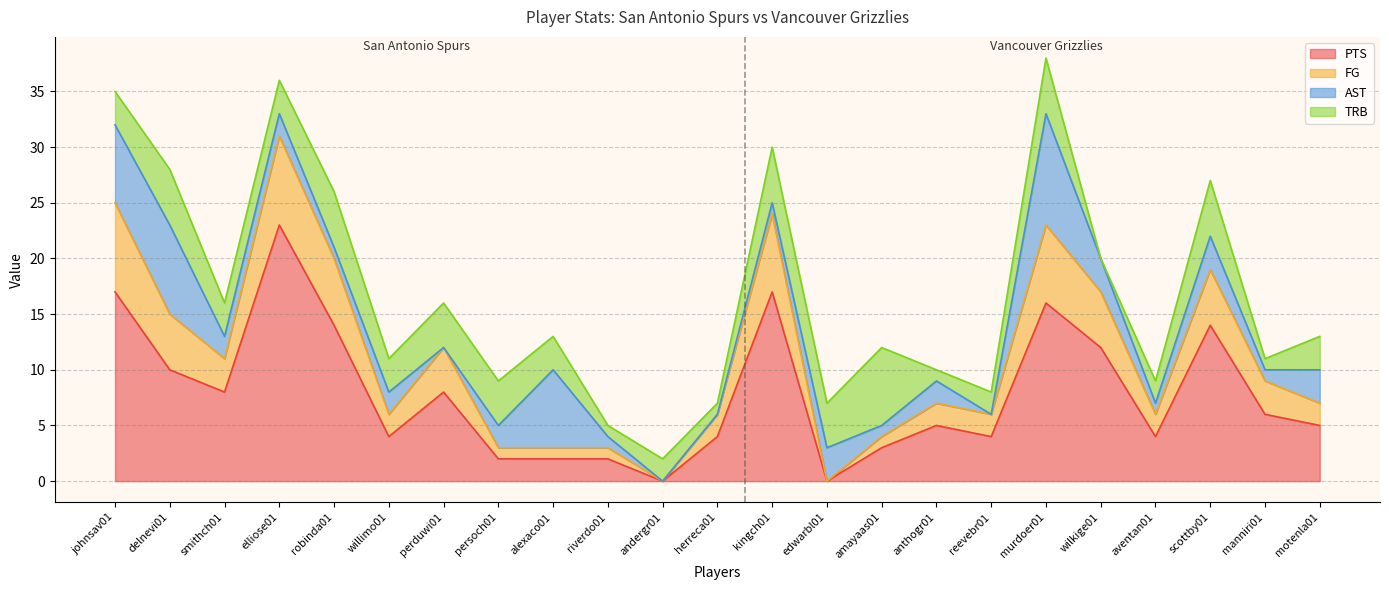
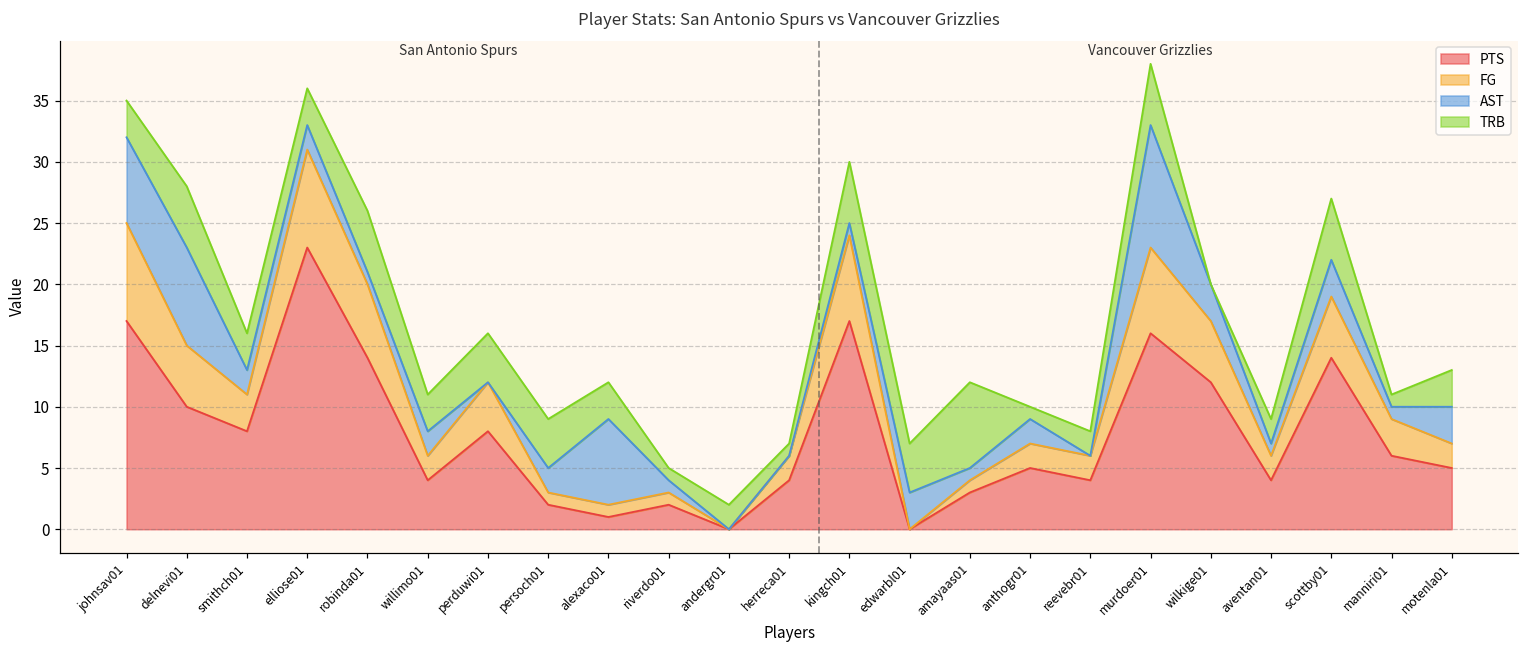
PTS, alexaco01: 2 -> 1
